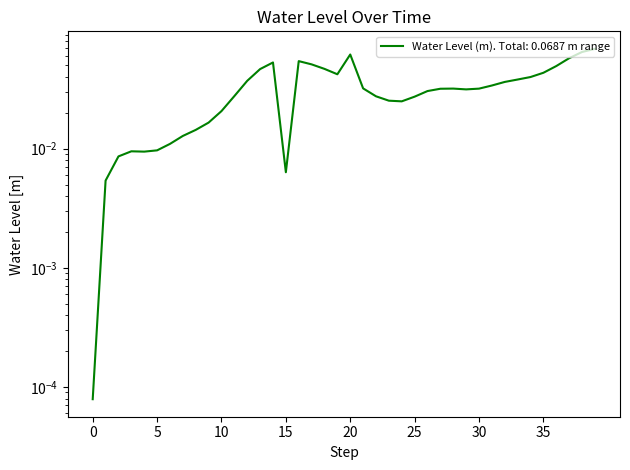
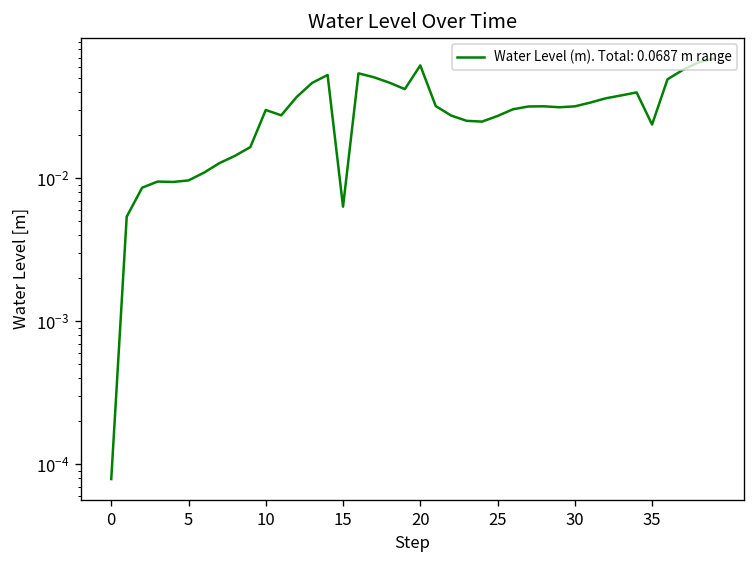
10: 0.021 -> 0.030
35: 0.043 -> 0.024
